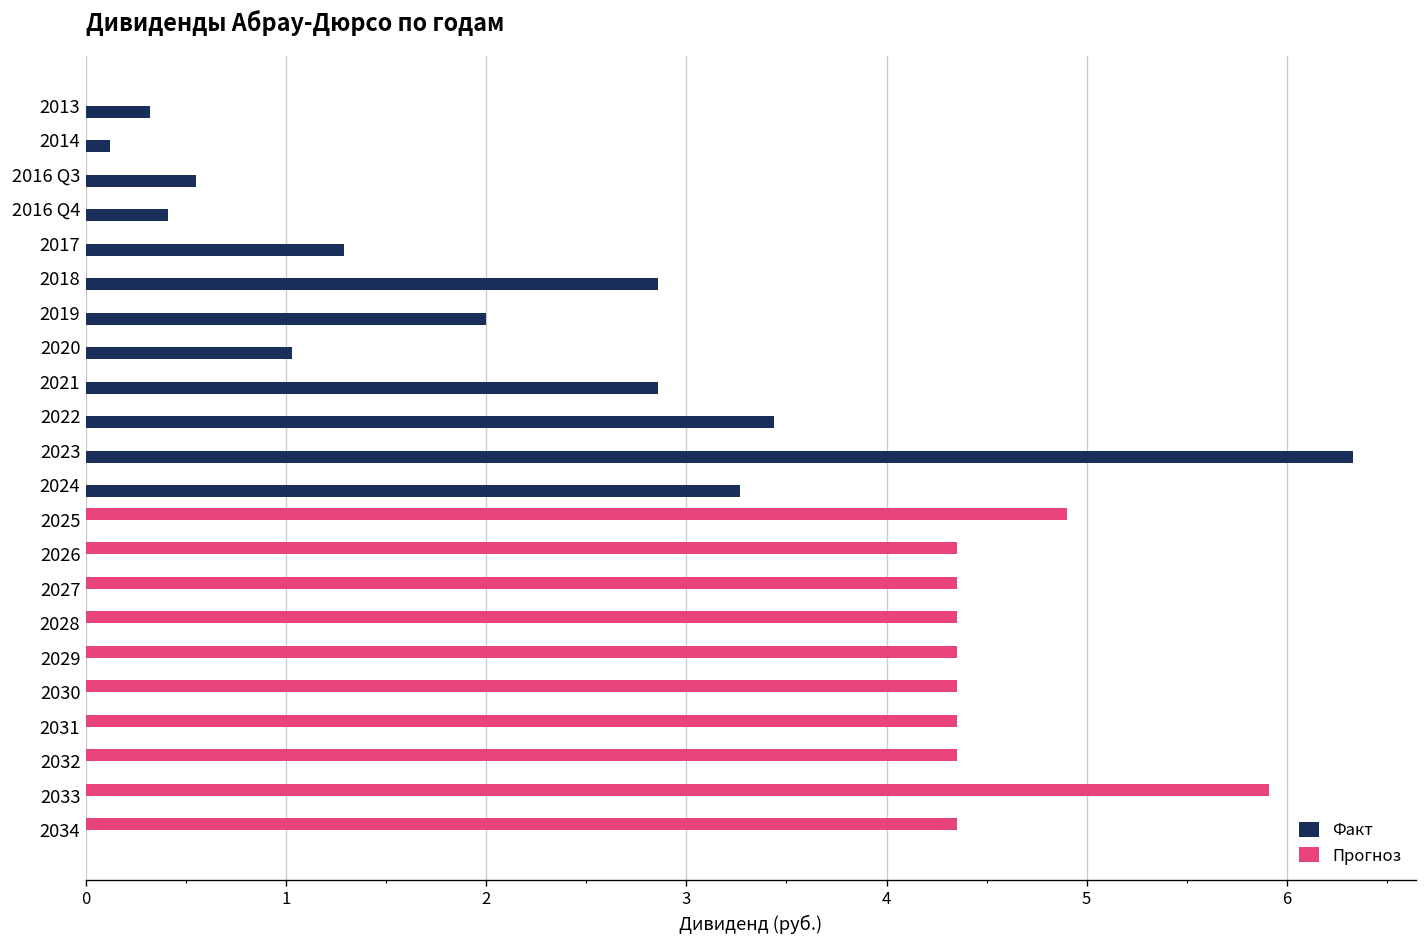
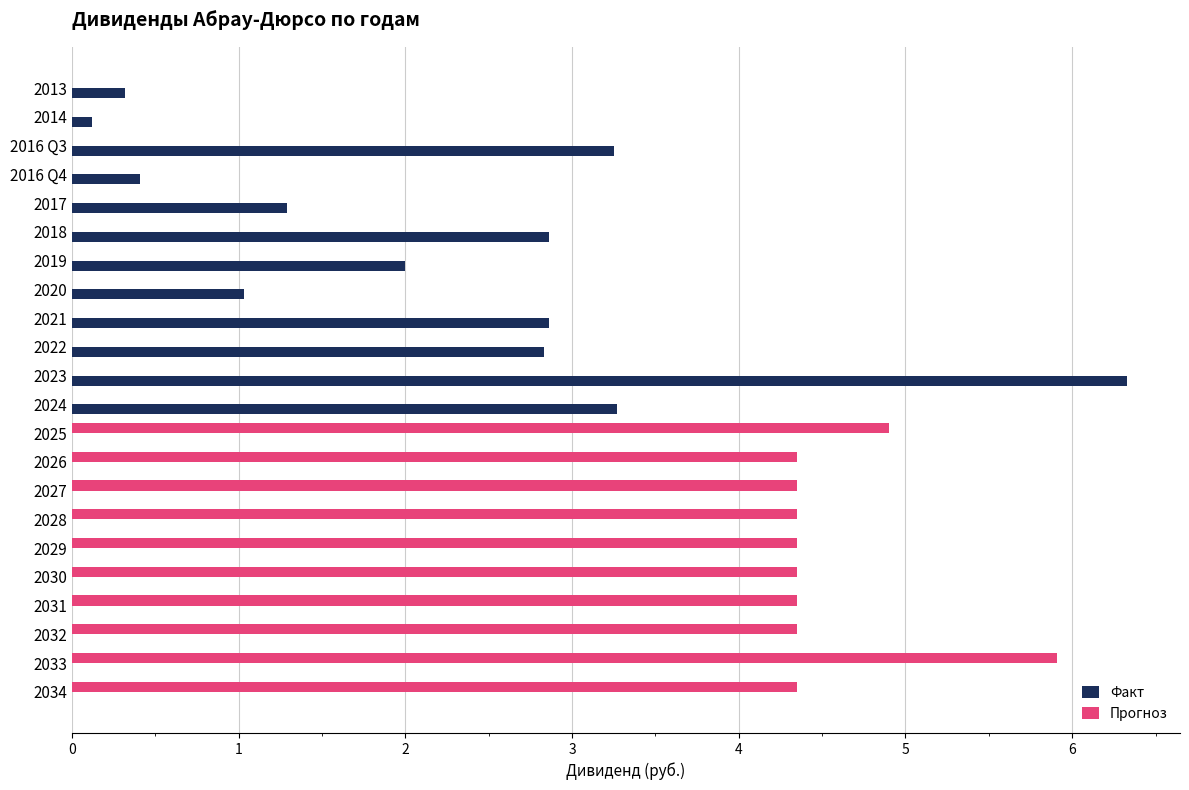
Факт, 2016 Q3: 0.55 -> 3.25
Факт, 2022: 3.44 -> 2.83
